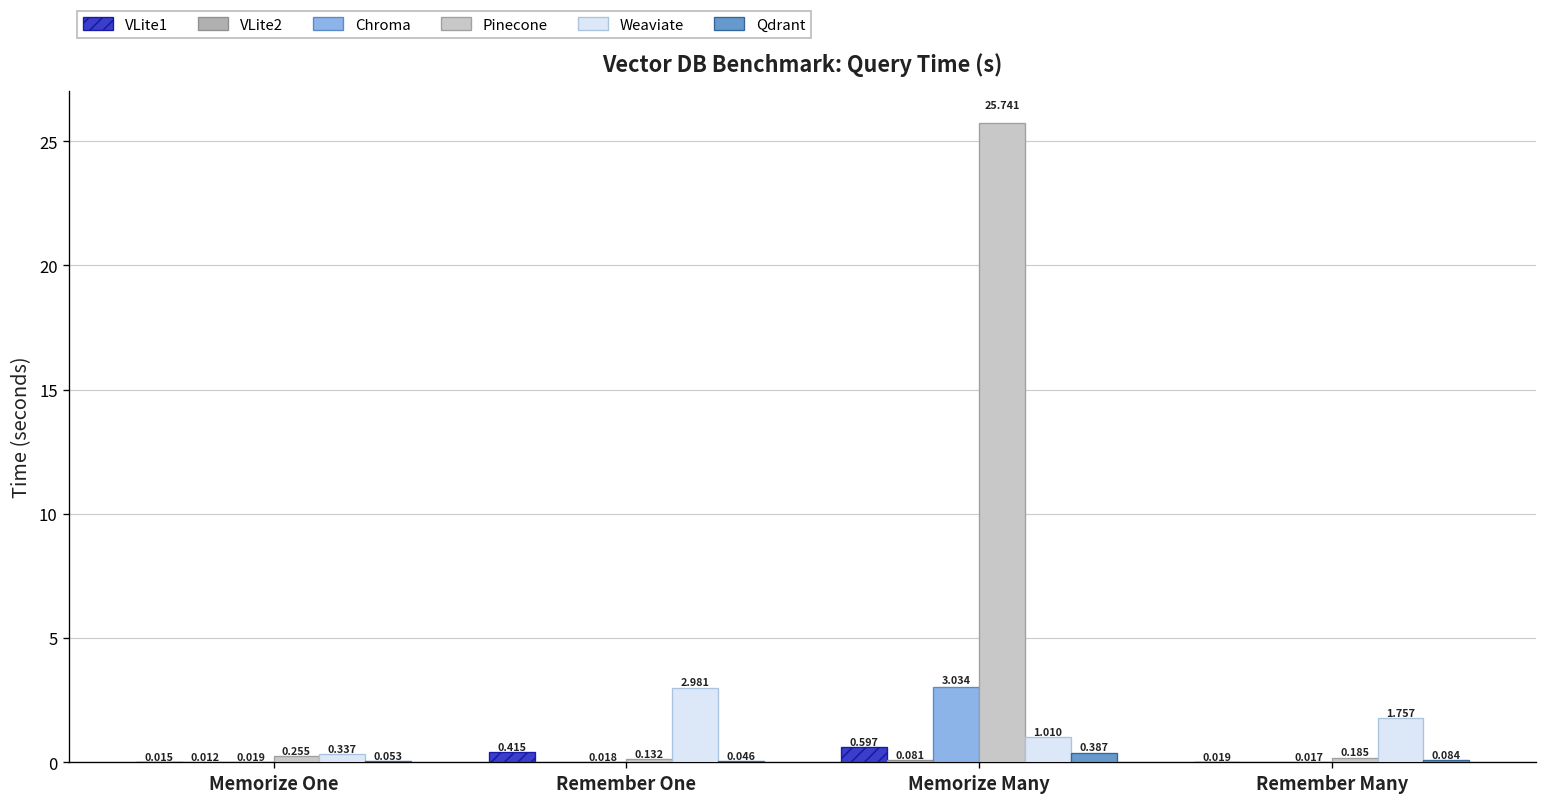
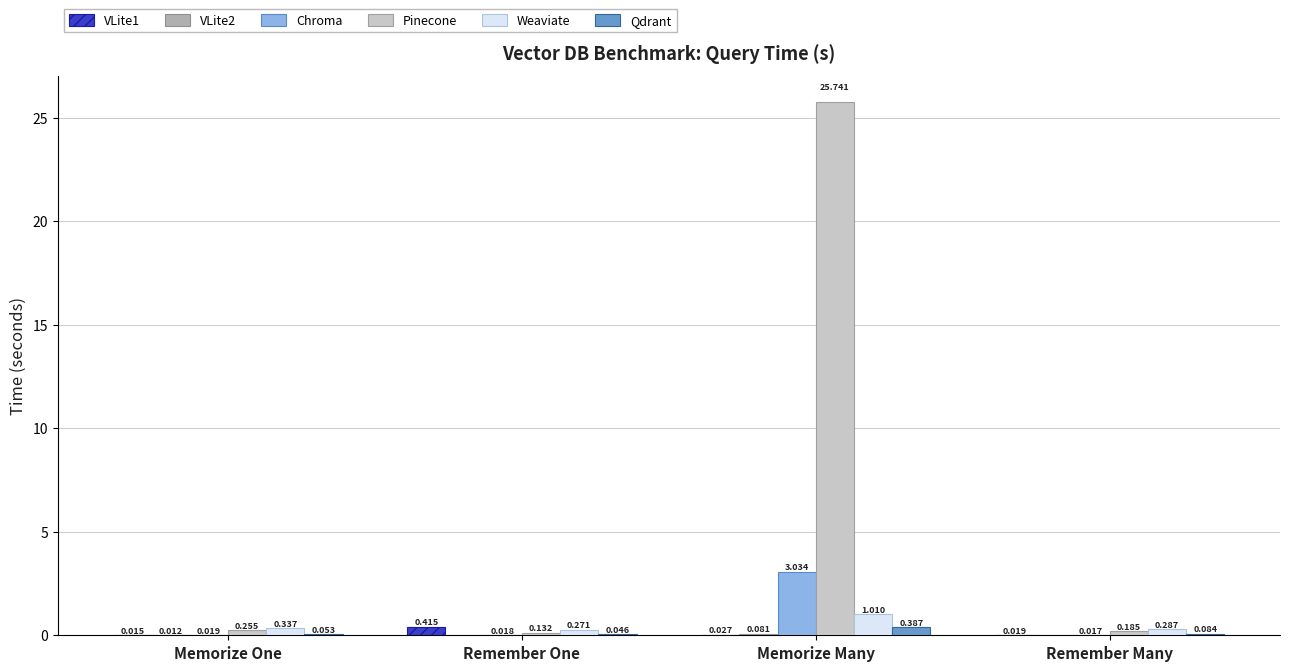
Weaviate, Remember One: 2.981 -> 0.271
VLite1, Memorize Many: 0.597 -> 0.027
Weaviate, Remember Many: 1.757 -> 0.287
